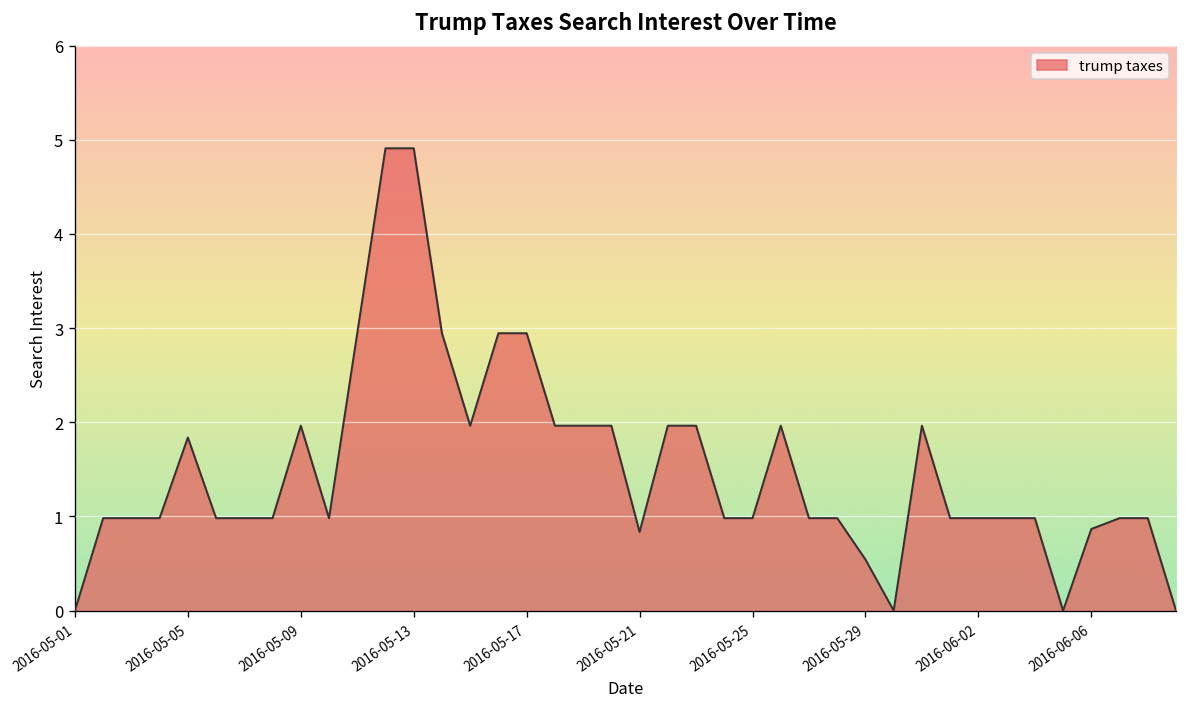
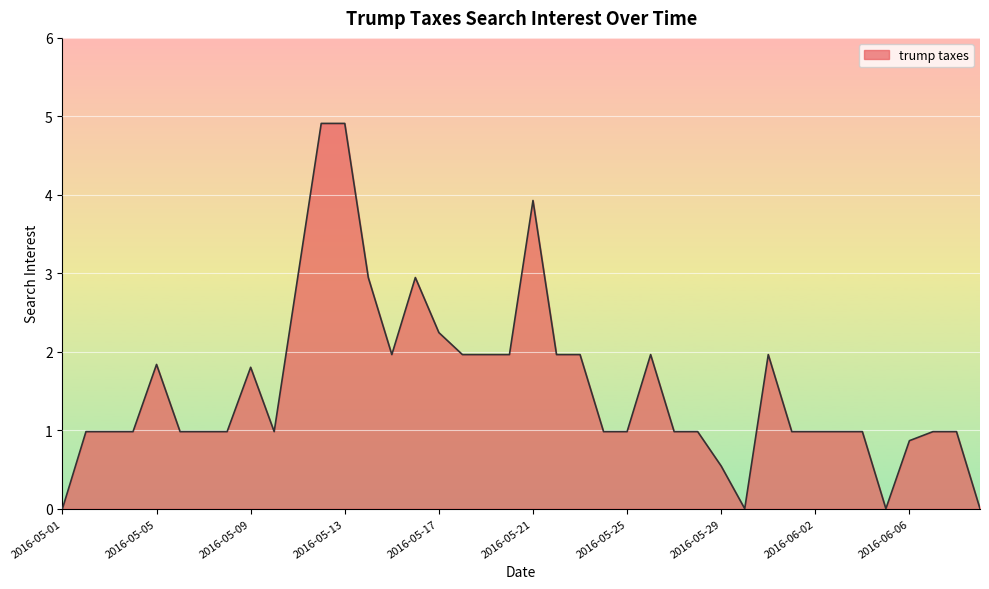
2016-05-09: 2.0 -> 1.8
2016-05-17: 2.9 -> 2.2
2016-05-21: 0.8 -> 3.9
